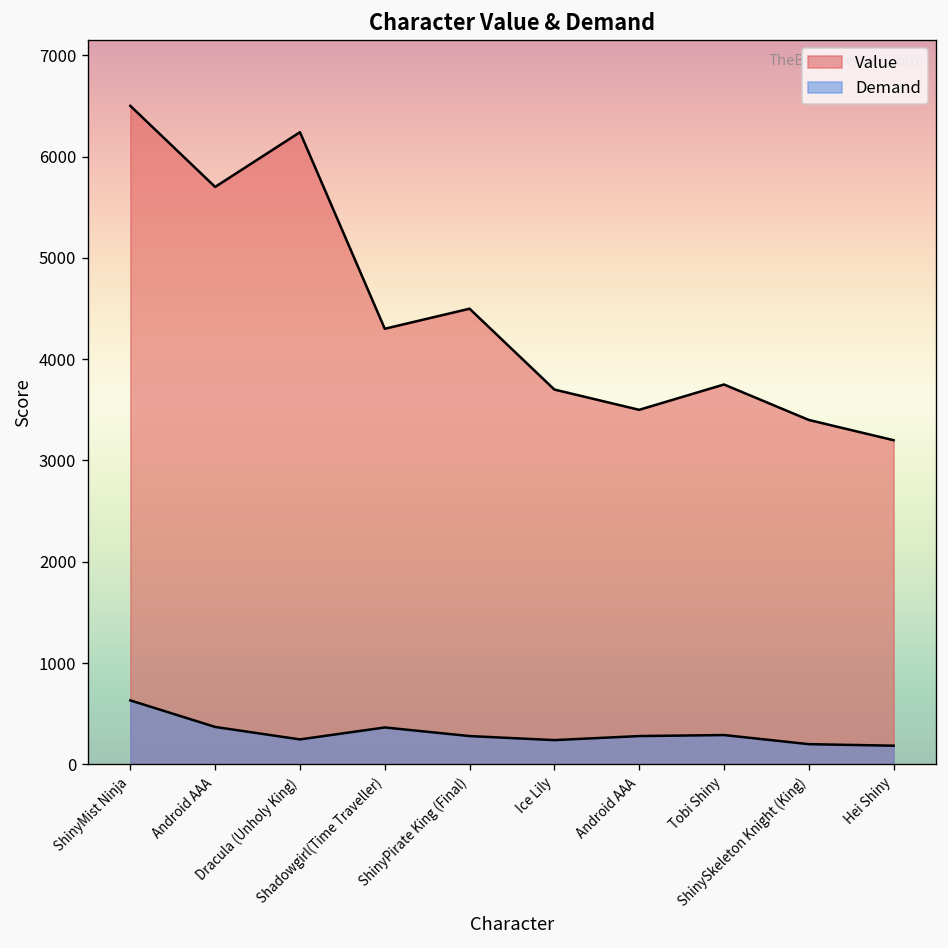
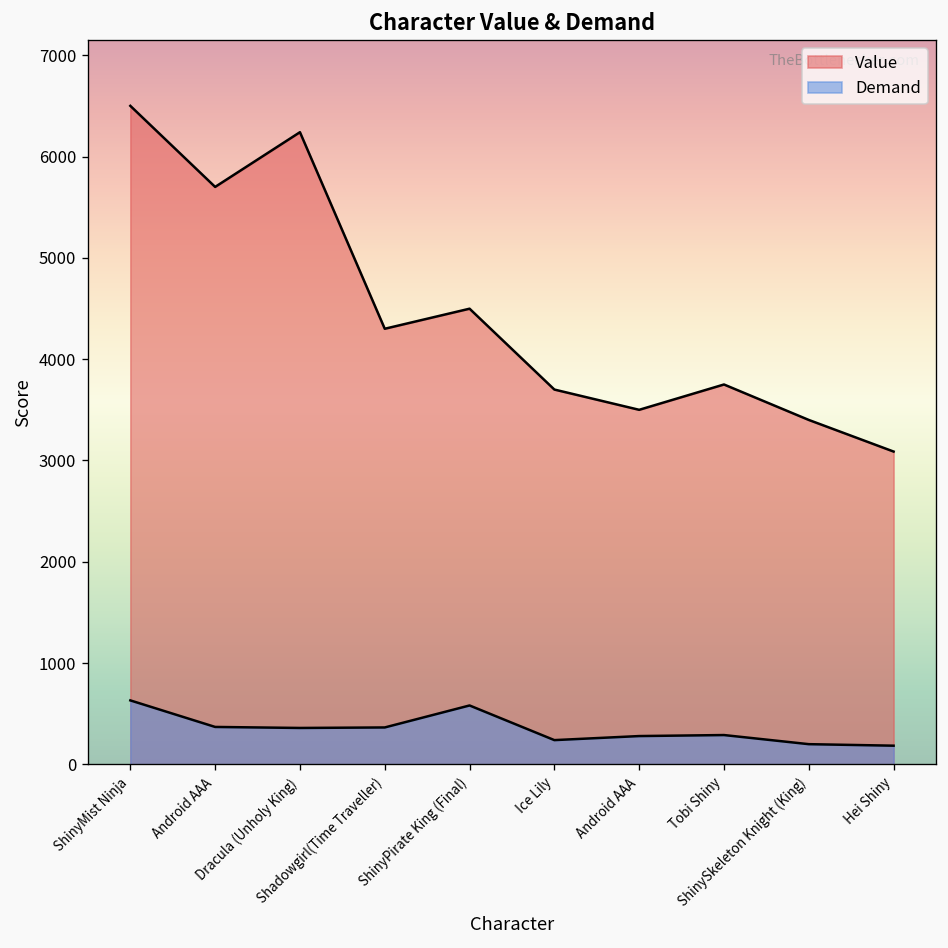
Demand, Dracula (Unholy King): 200 -> 400
Demand, ShinyPirate King (Final): 300 -> 600
Value, Hei Shiny: 3200 -> 3100
